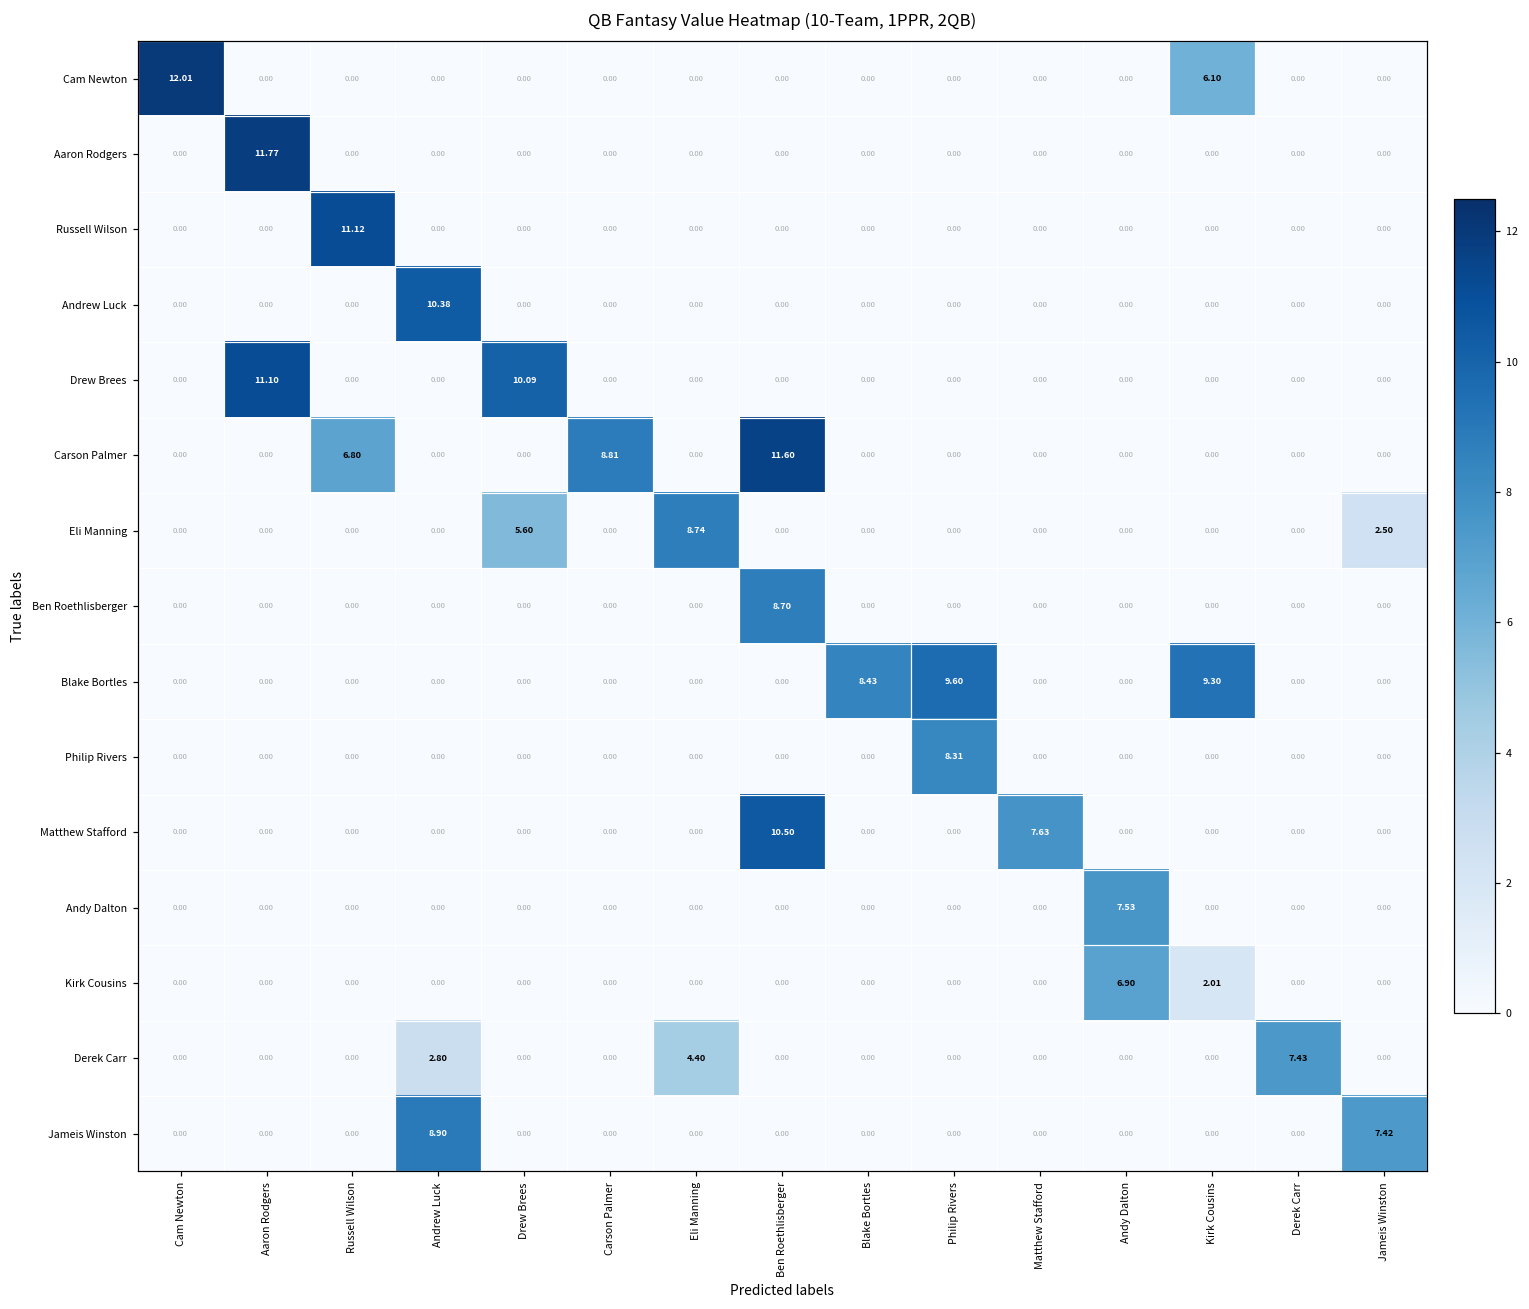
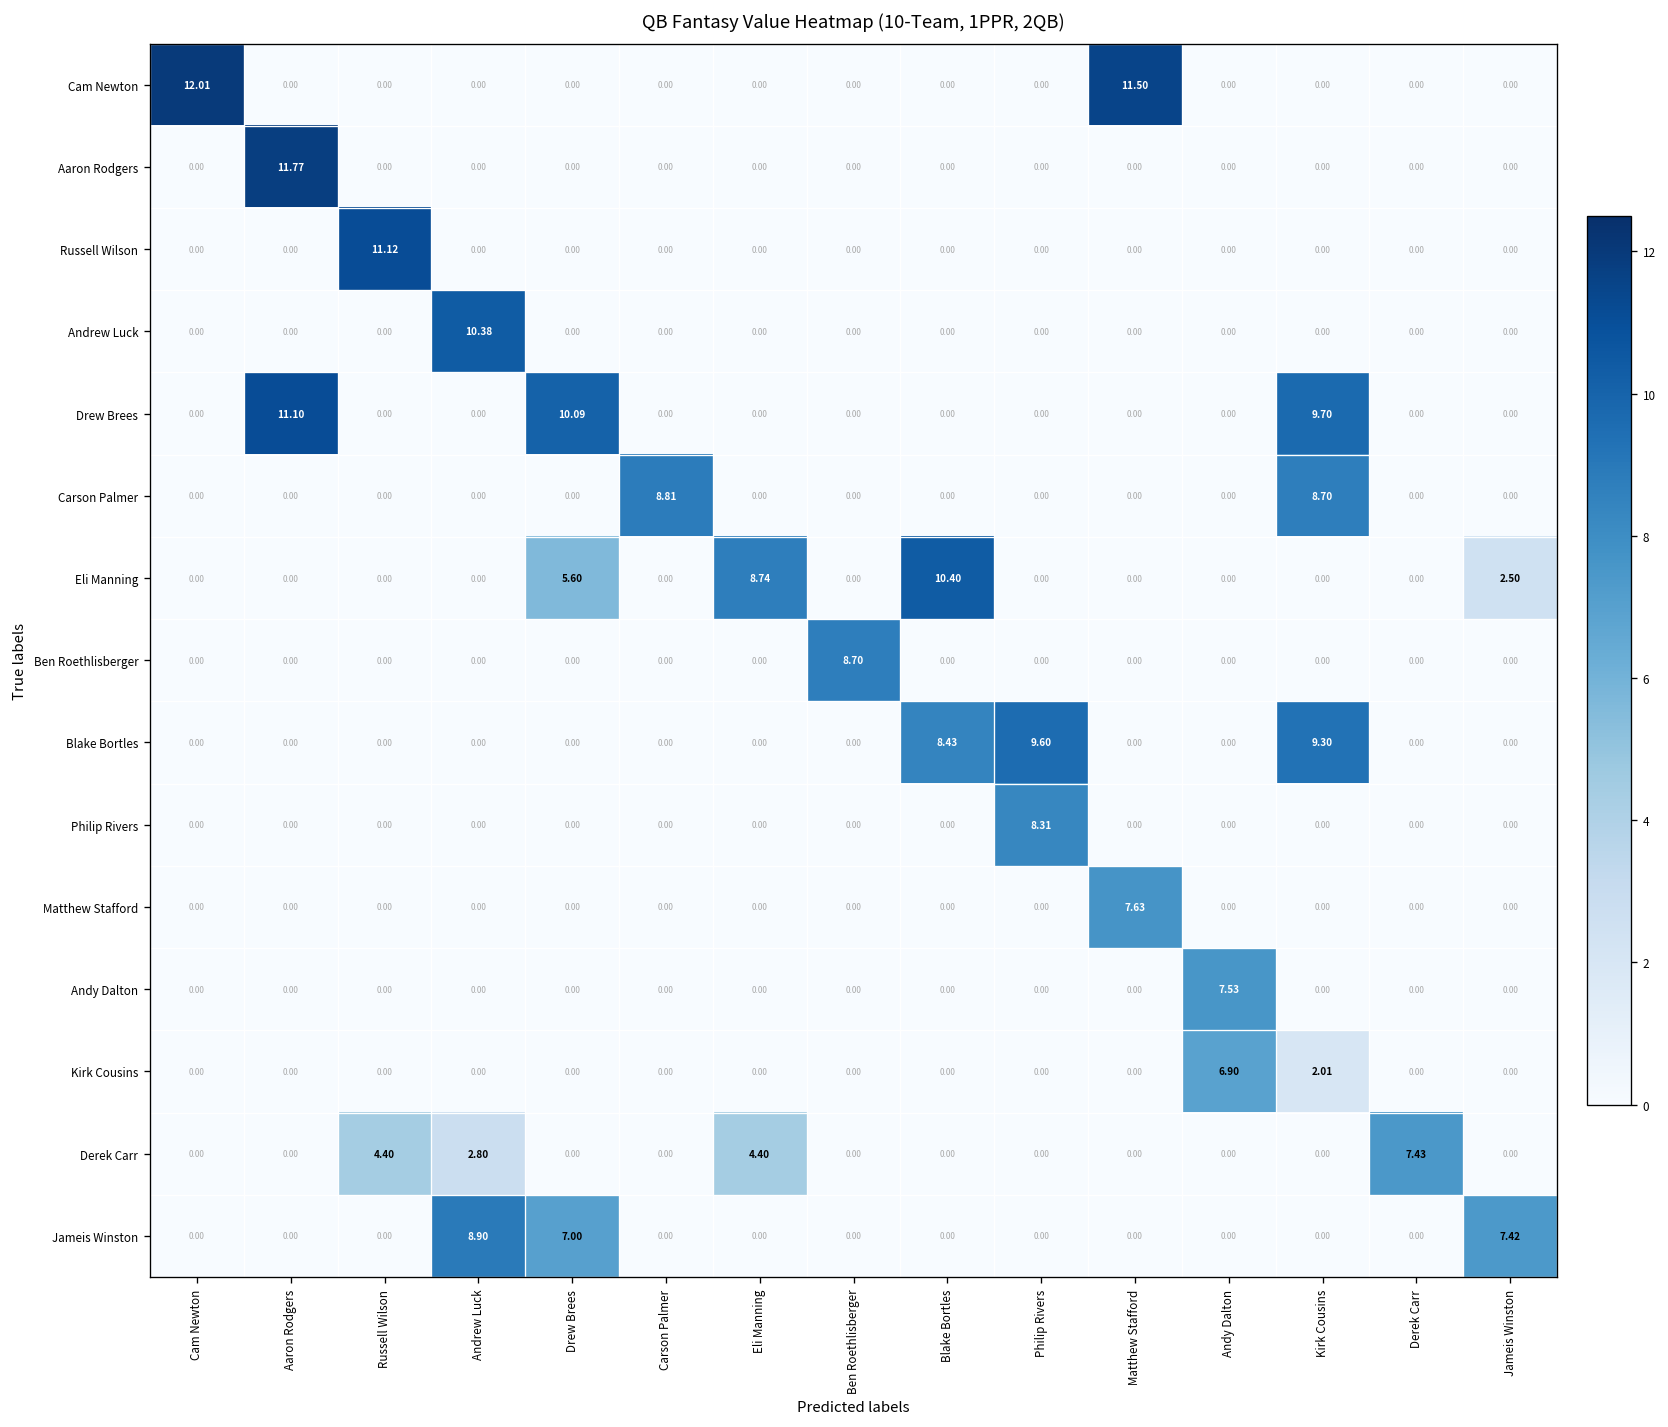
Cam Newton, Matthew Stafford: 0.00 -> 11.50
Cam Newton, Kirk Cousins: 6.10 -> 0.00
Drew Brees, Kirk Cousins: 0.00 -> 9.70
Carson Palmer, Russell Wilson: 6.80 -> 0.00
Carson Palmer, Ben Roethlisberger: 11.60 -> 0.00
Carson Palmer, Kirk Cousins: 0.00 -> 8.70
Eli Manning, Blake Bortles: 0.00 -> 10.40
Matthew Stafford, Ben Roethlisberger: 10.50 -> 0.00
Derek Carr, Russell Wilson: 0.00 -> 4.40
Jameis Winston, Drew Brees: 0.00 -> 7.00
